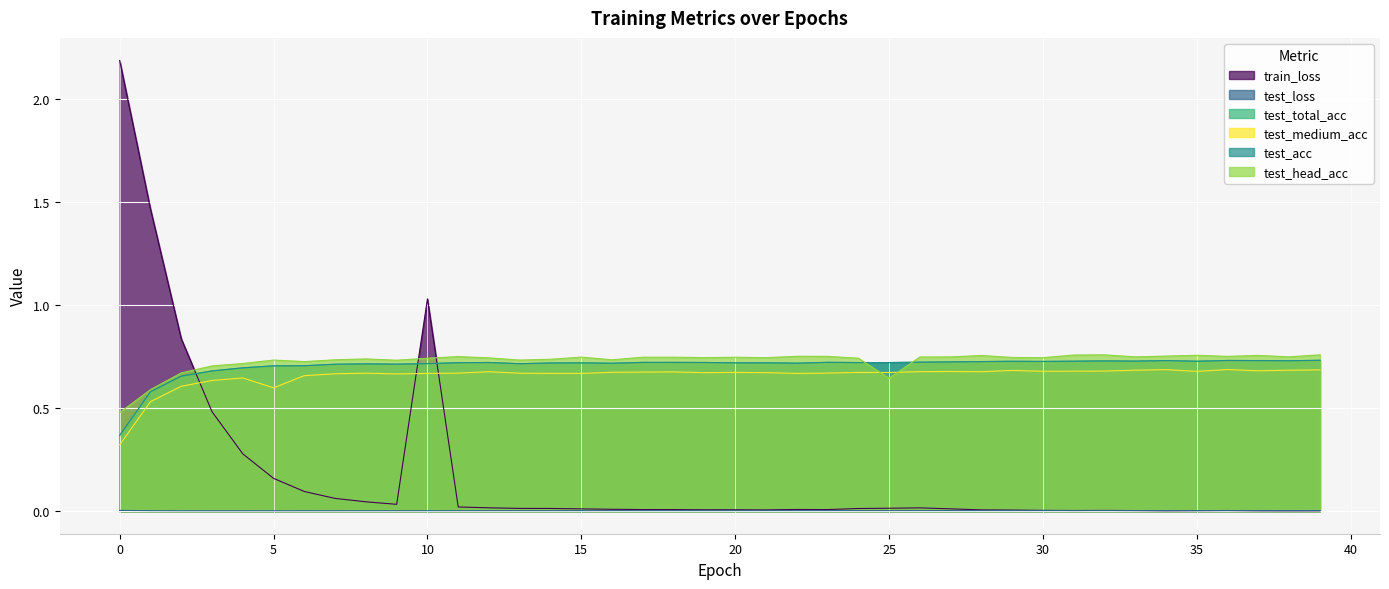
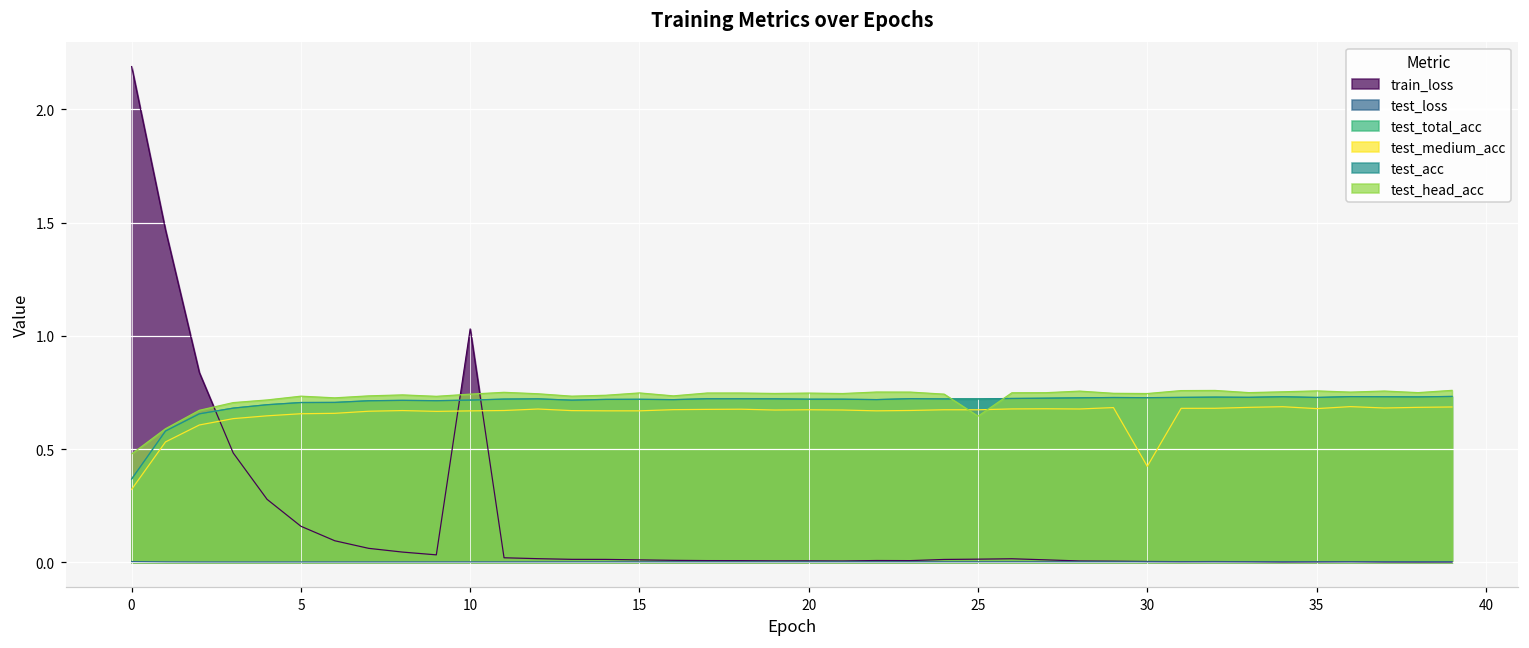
test_medium_acc, 5: 0.60 -> 0.66
test_medium_acc, 30: 0.68 -> 0.42
